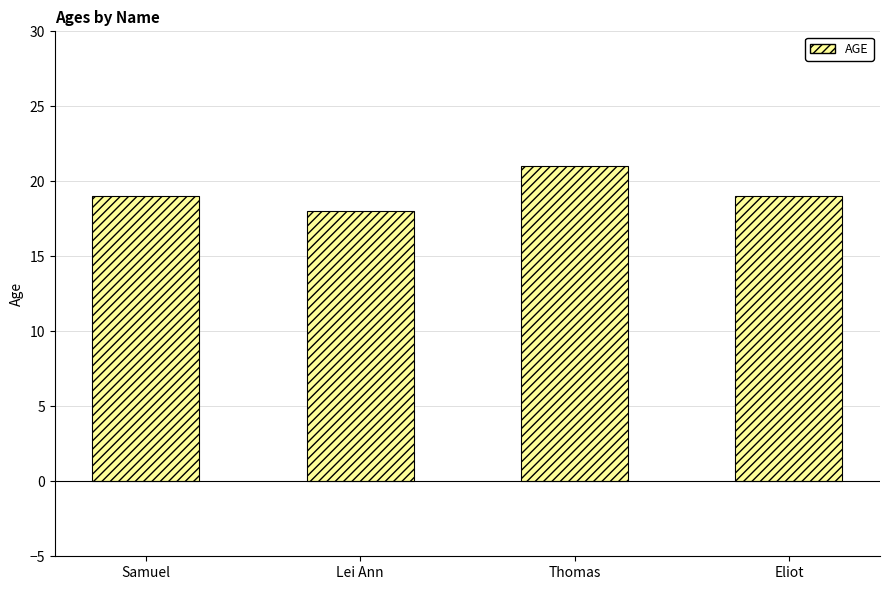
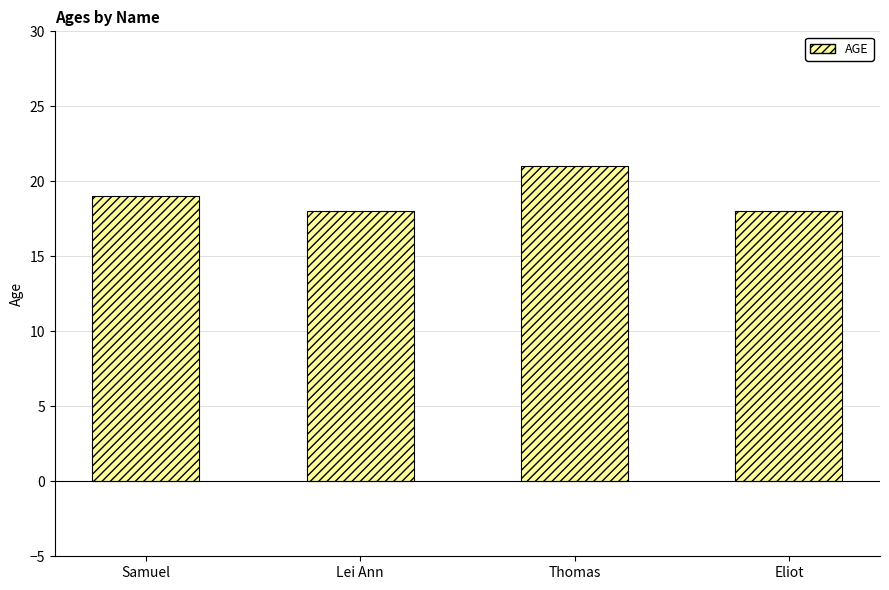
Eliot: 19 -> 18
